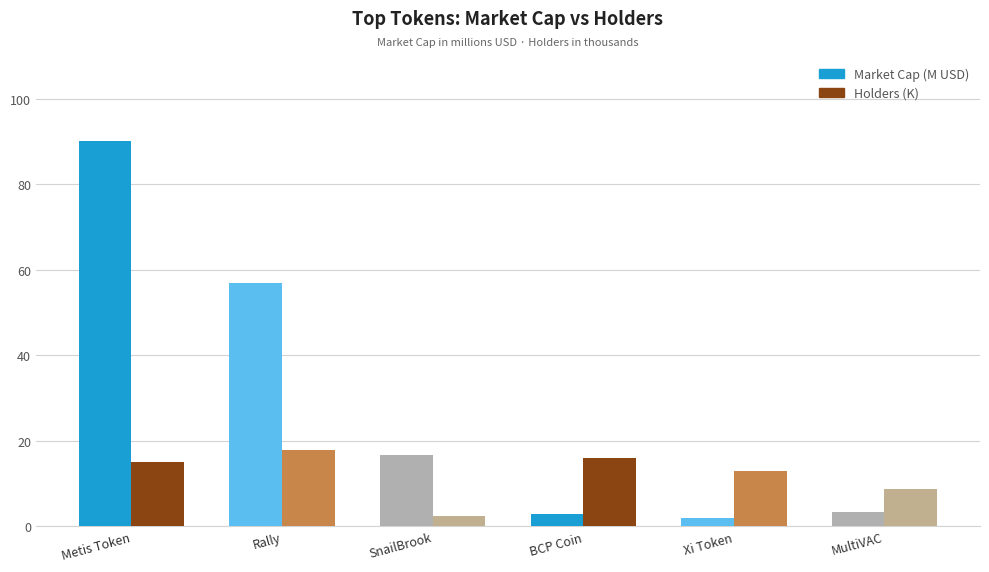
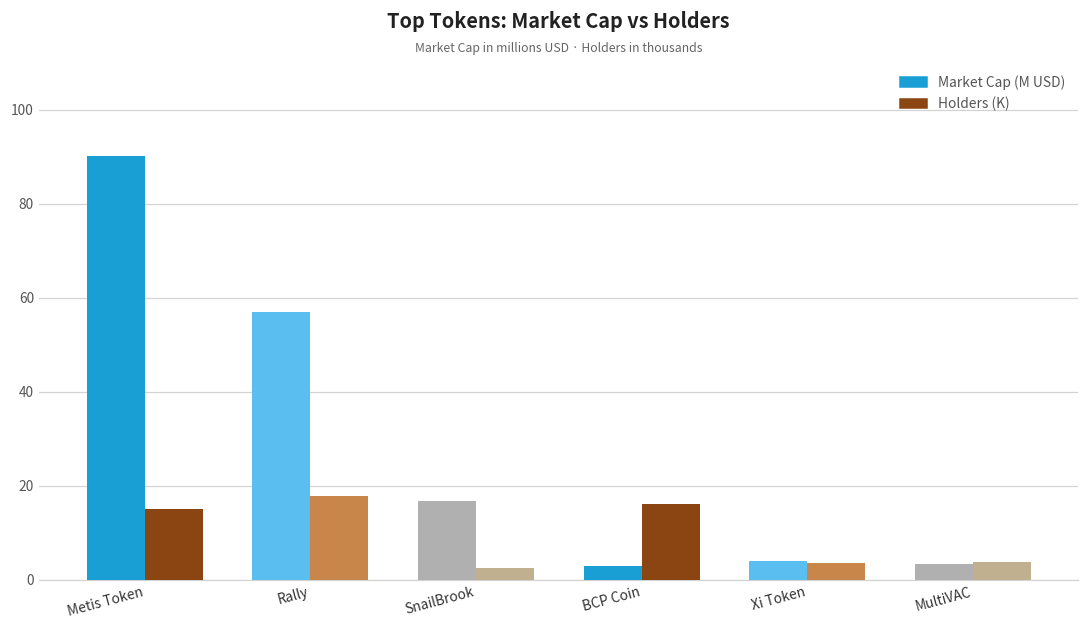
Market Cap (M USD), Xi Token: 2 -> 4
Holders (K), Xi Token: 13 -> 4
Holders (K), MultiVAC: 9 -> 4
